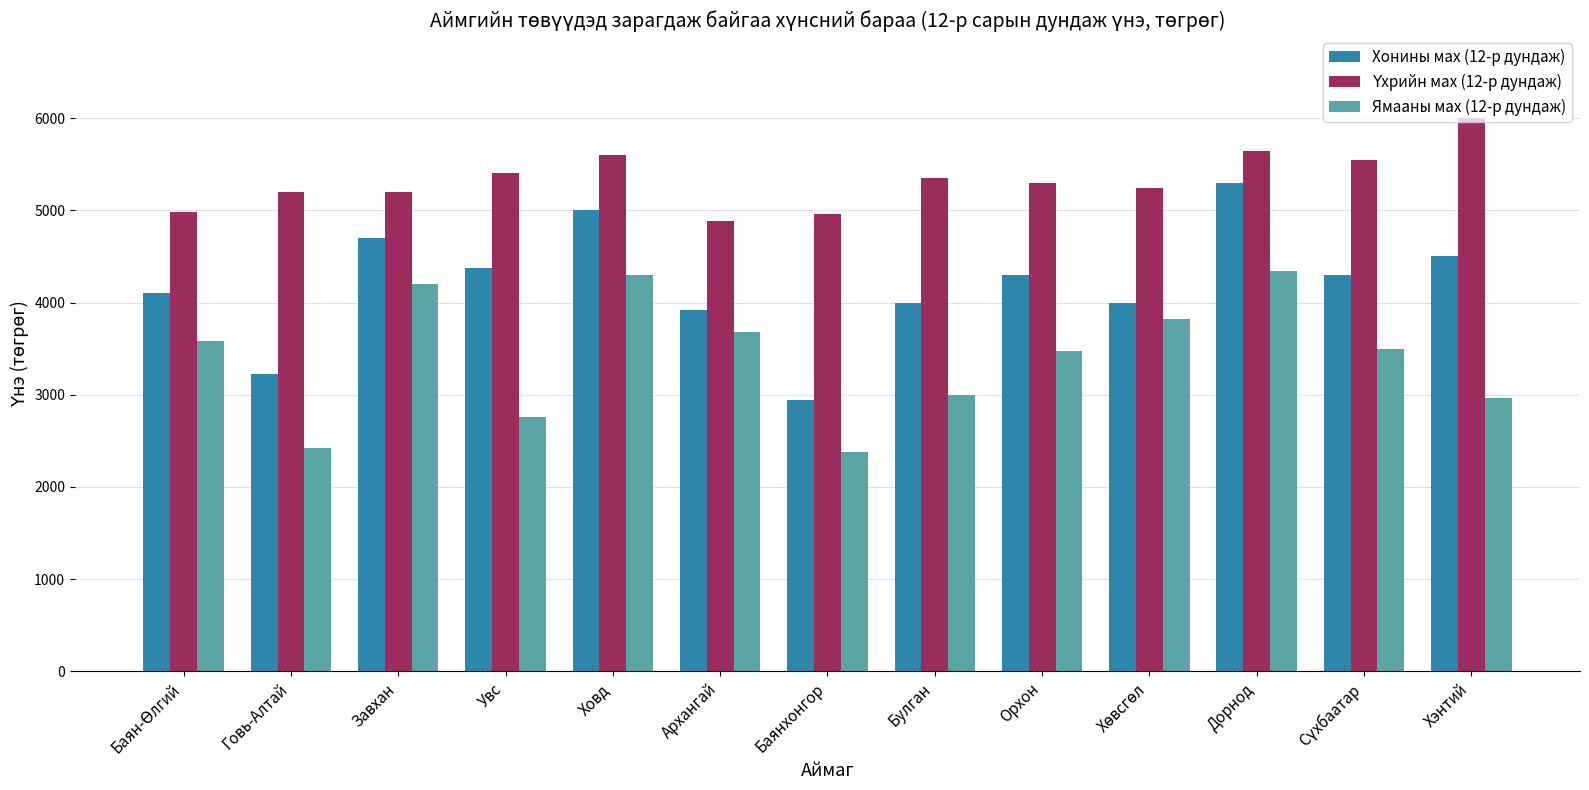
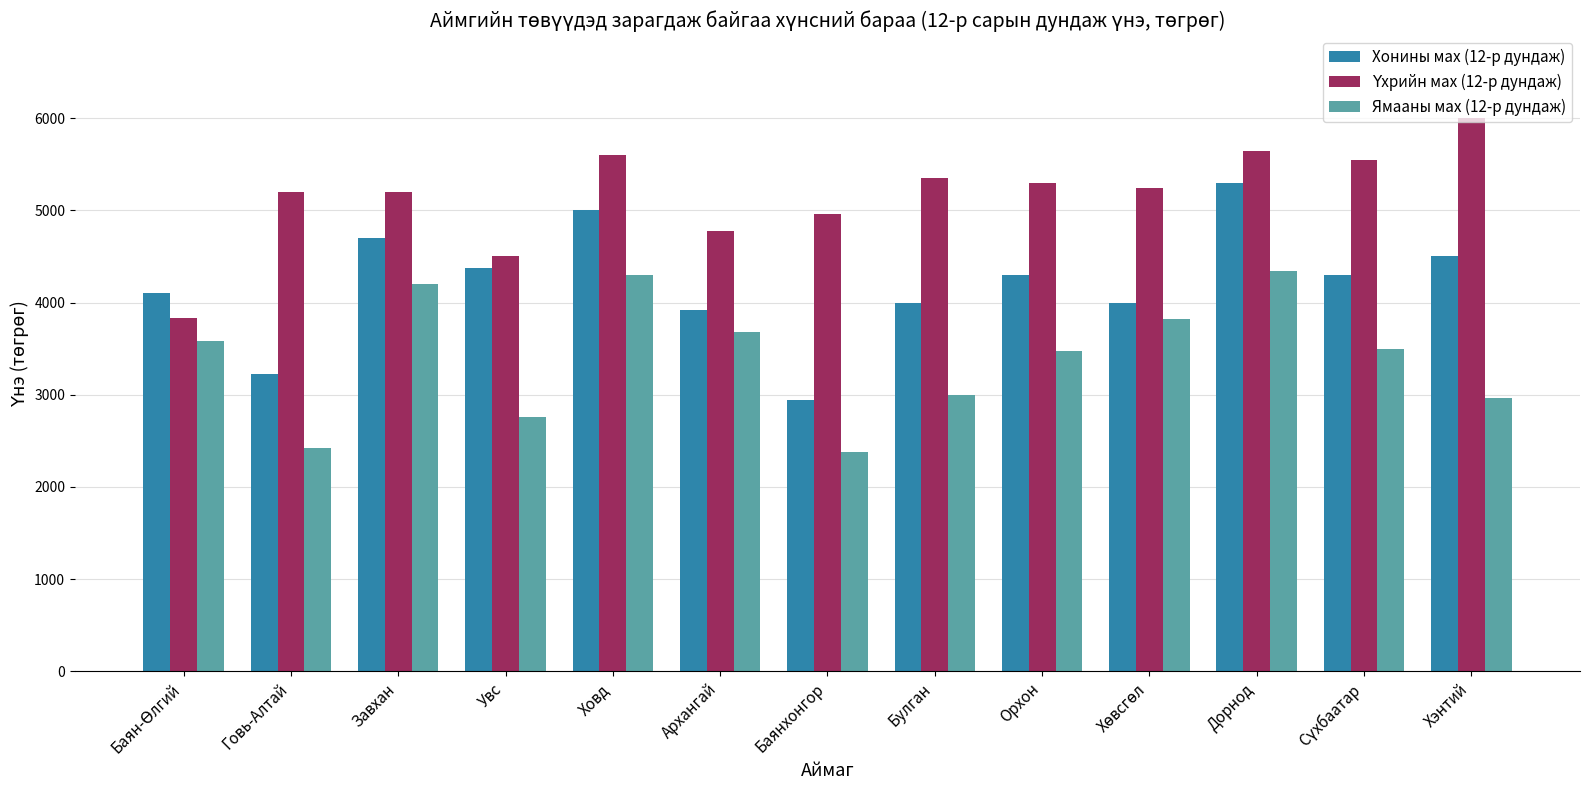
Үхрийн мах (12-р дундаж), Баян-Өлгий: 5000 -> 3800
Үхрийн мах (12-р дундаж), Увс: 5400 -> 4500
Үхрийн мах (12-р дундаж), Архангай: 4900 -> 4800
